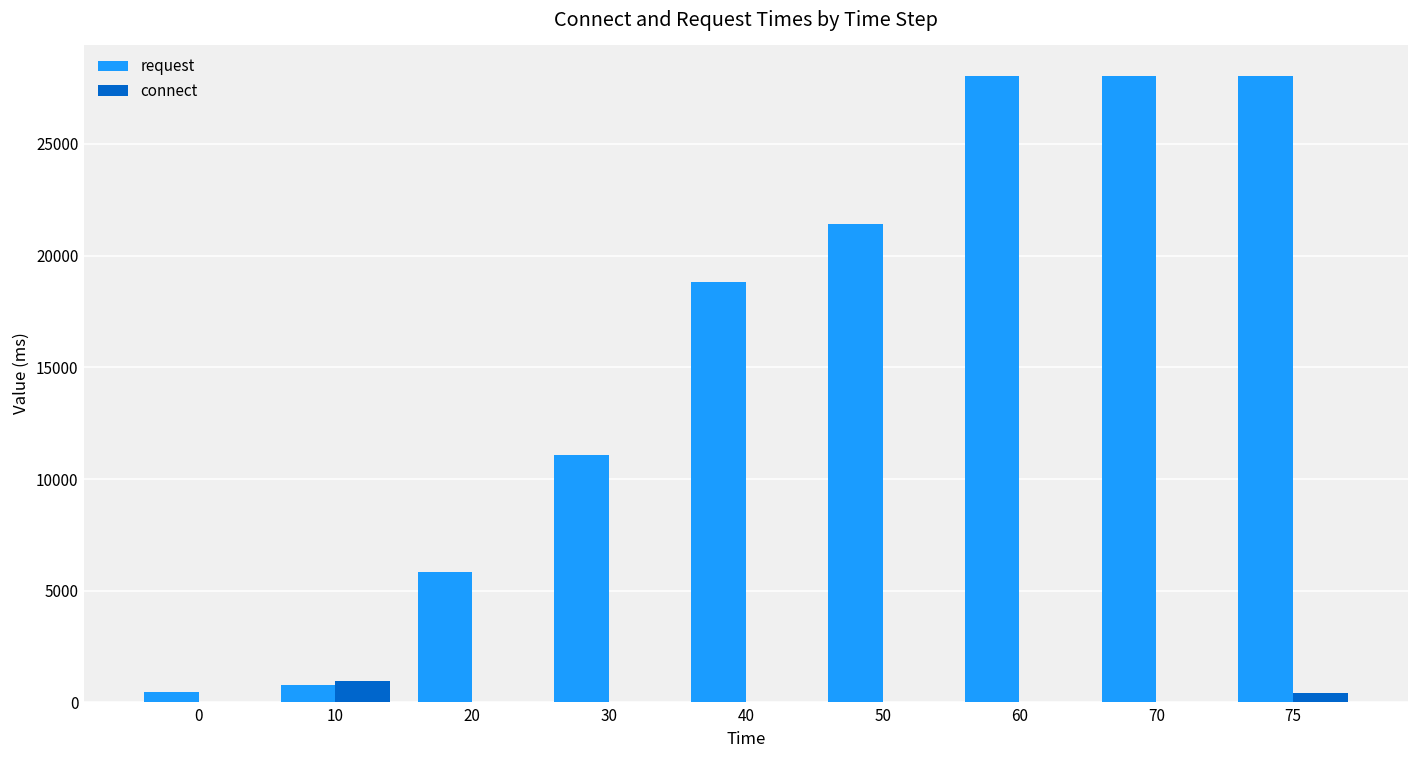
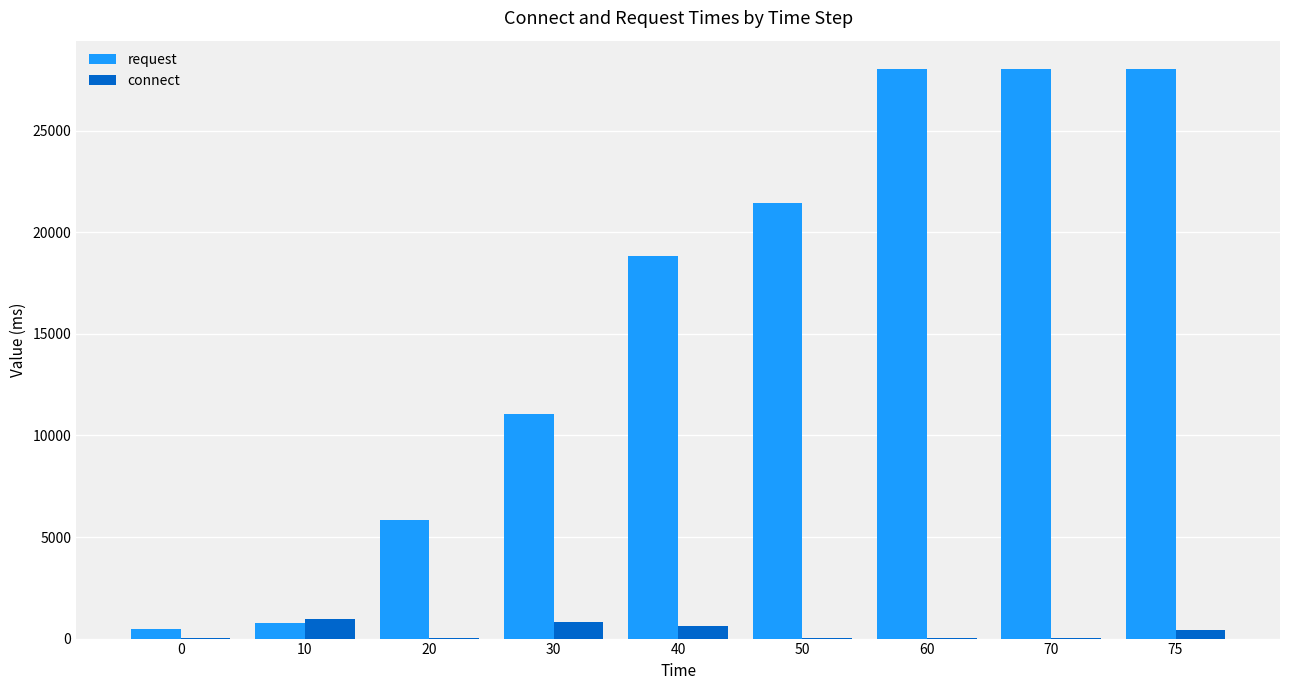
connect, 30: 0 -> 800
connect, 40: 0 -> 600
